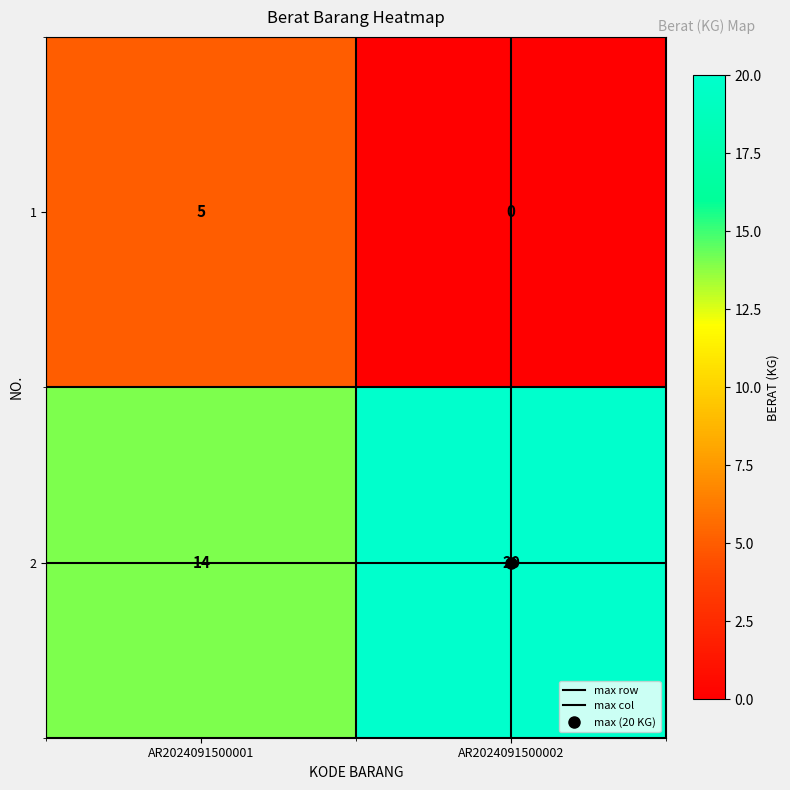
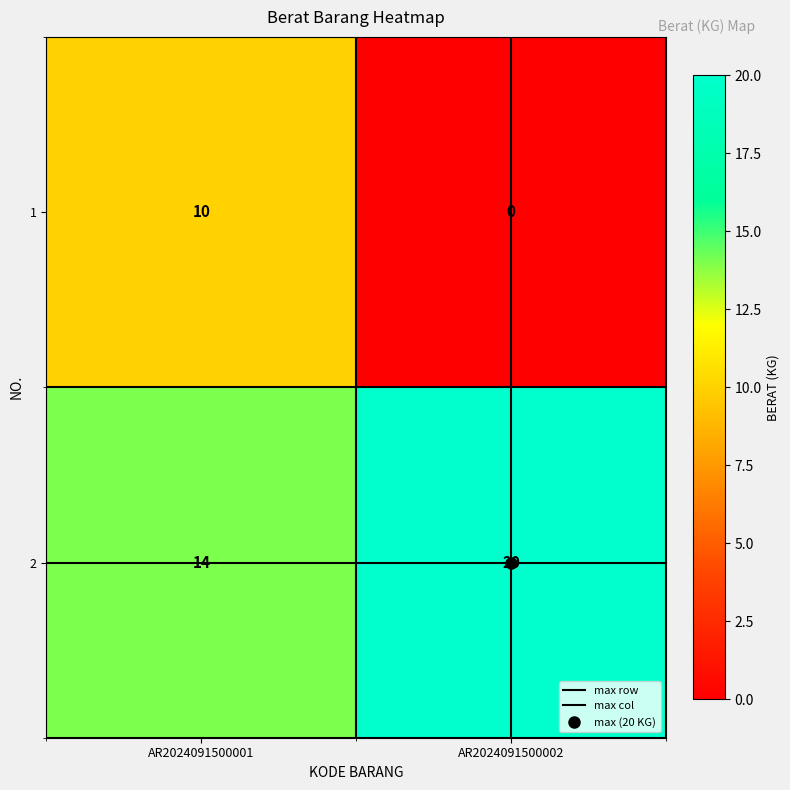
1, AR2024091500001: 5 -> 10
